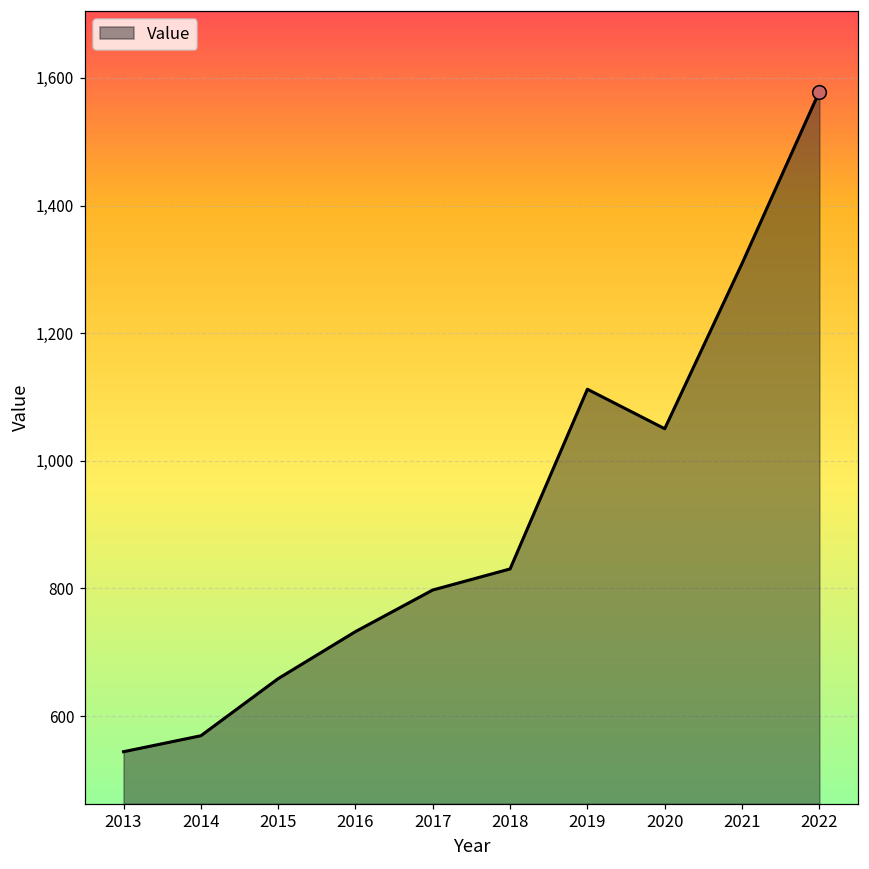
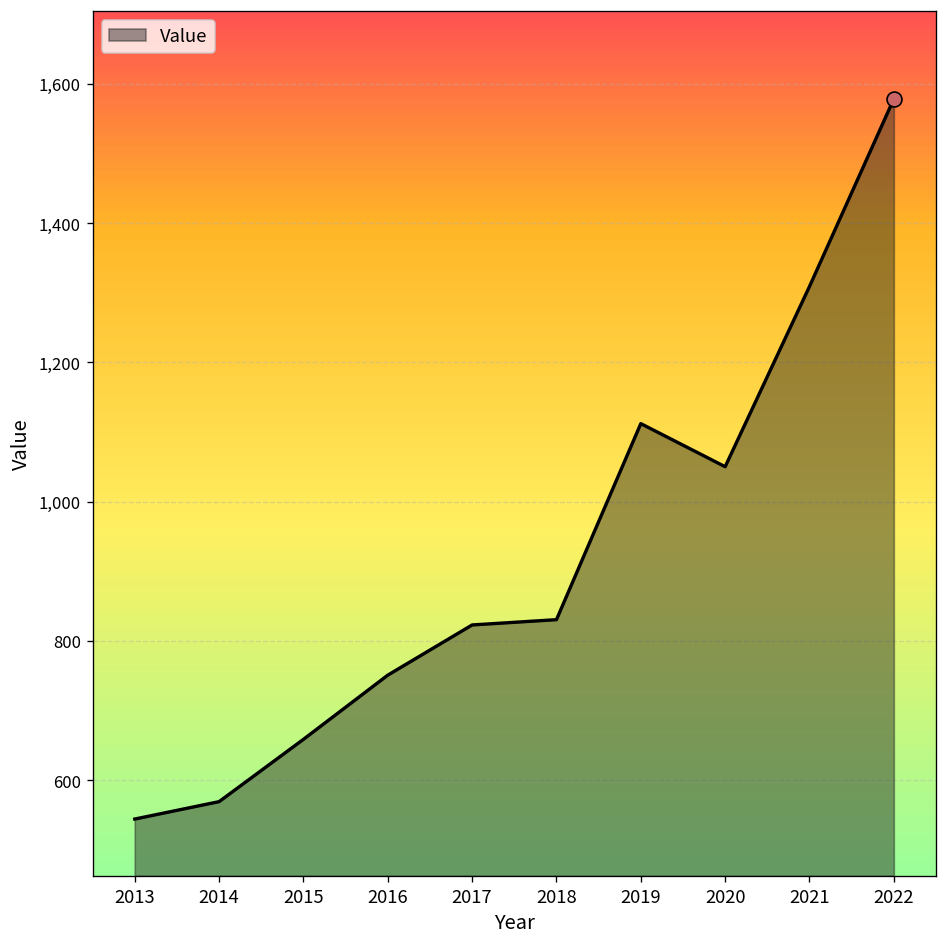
Value, 2016: 730 -> 750
Value, 2017: 800 -> 820
